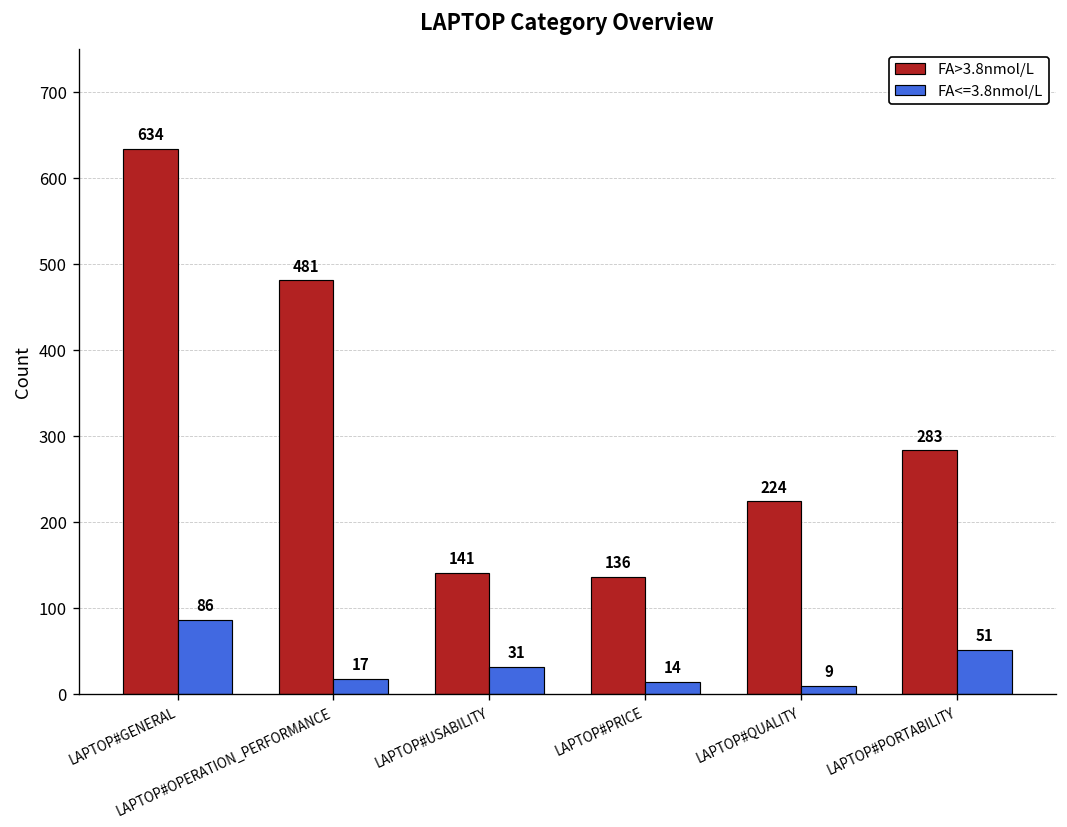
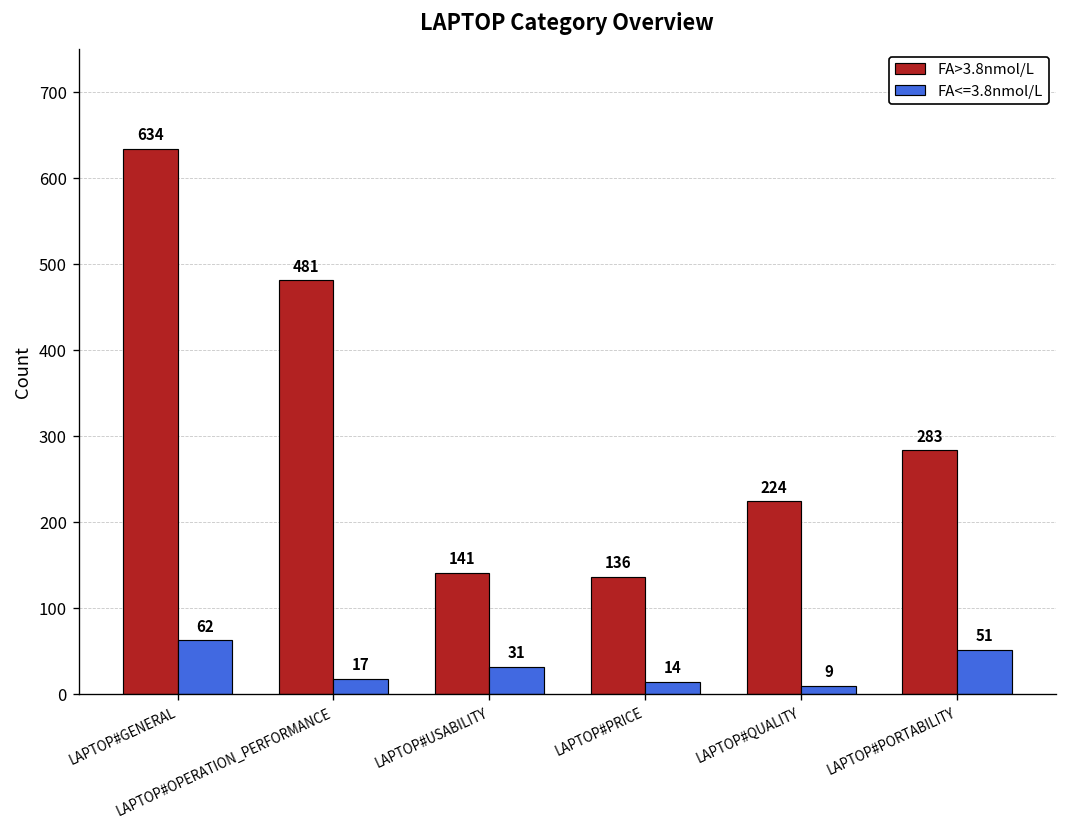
FA<=3.8nmol/L, LAPTOP#GENERAL: 86 -> 62
